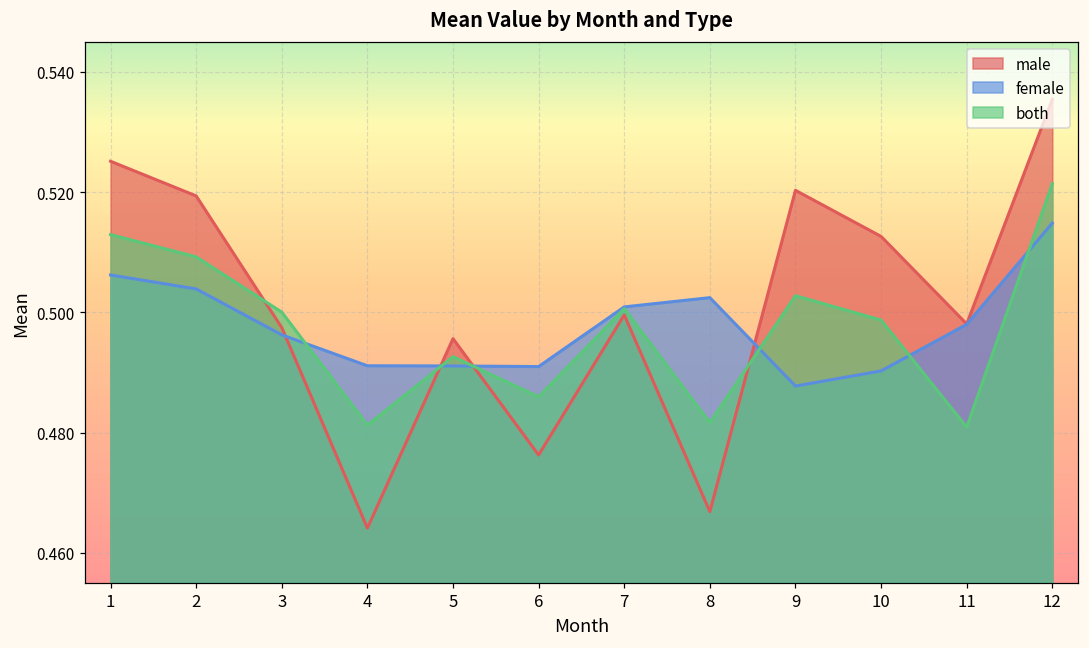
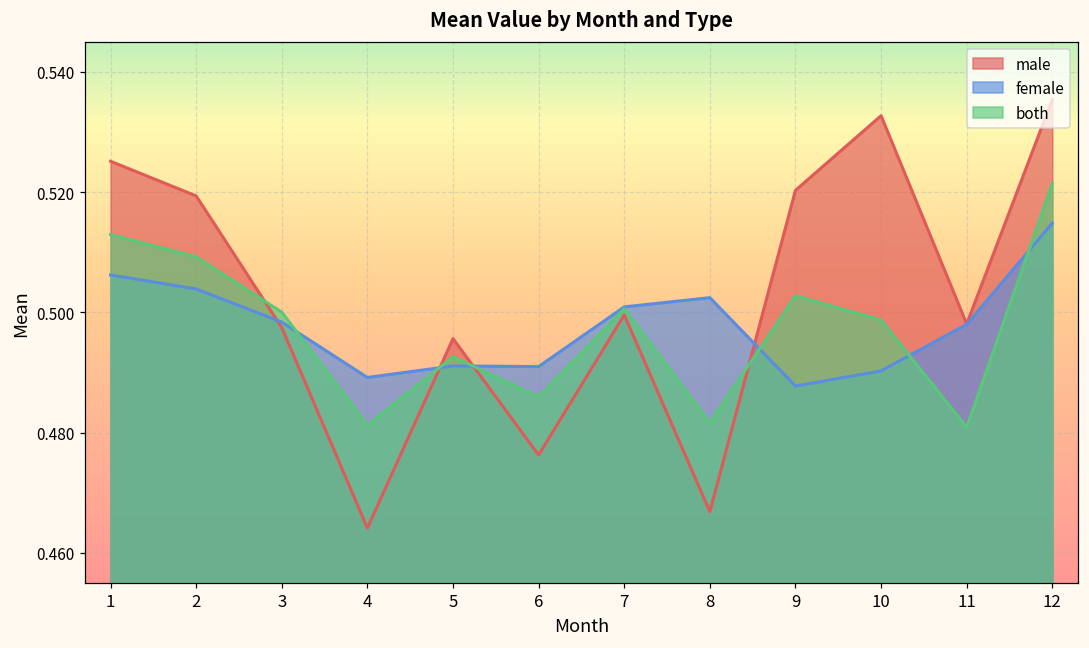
female, 3: 0.496 -> 0.498
female, 4: 0.491 -> 0.489
male, 10: 0.513 -> 0.533
